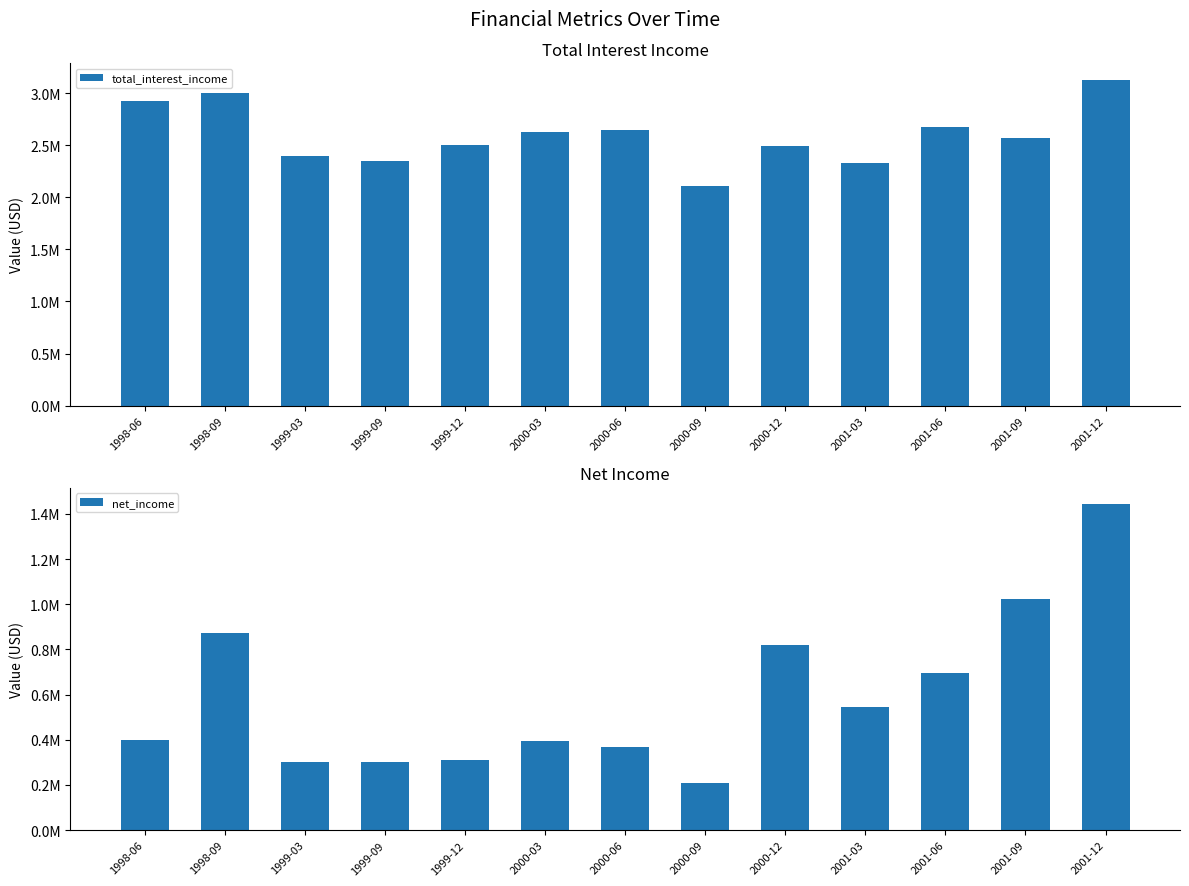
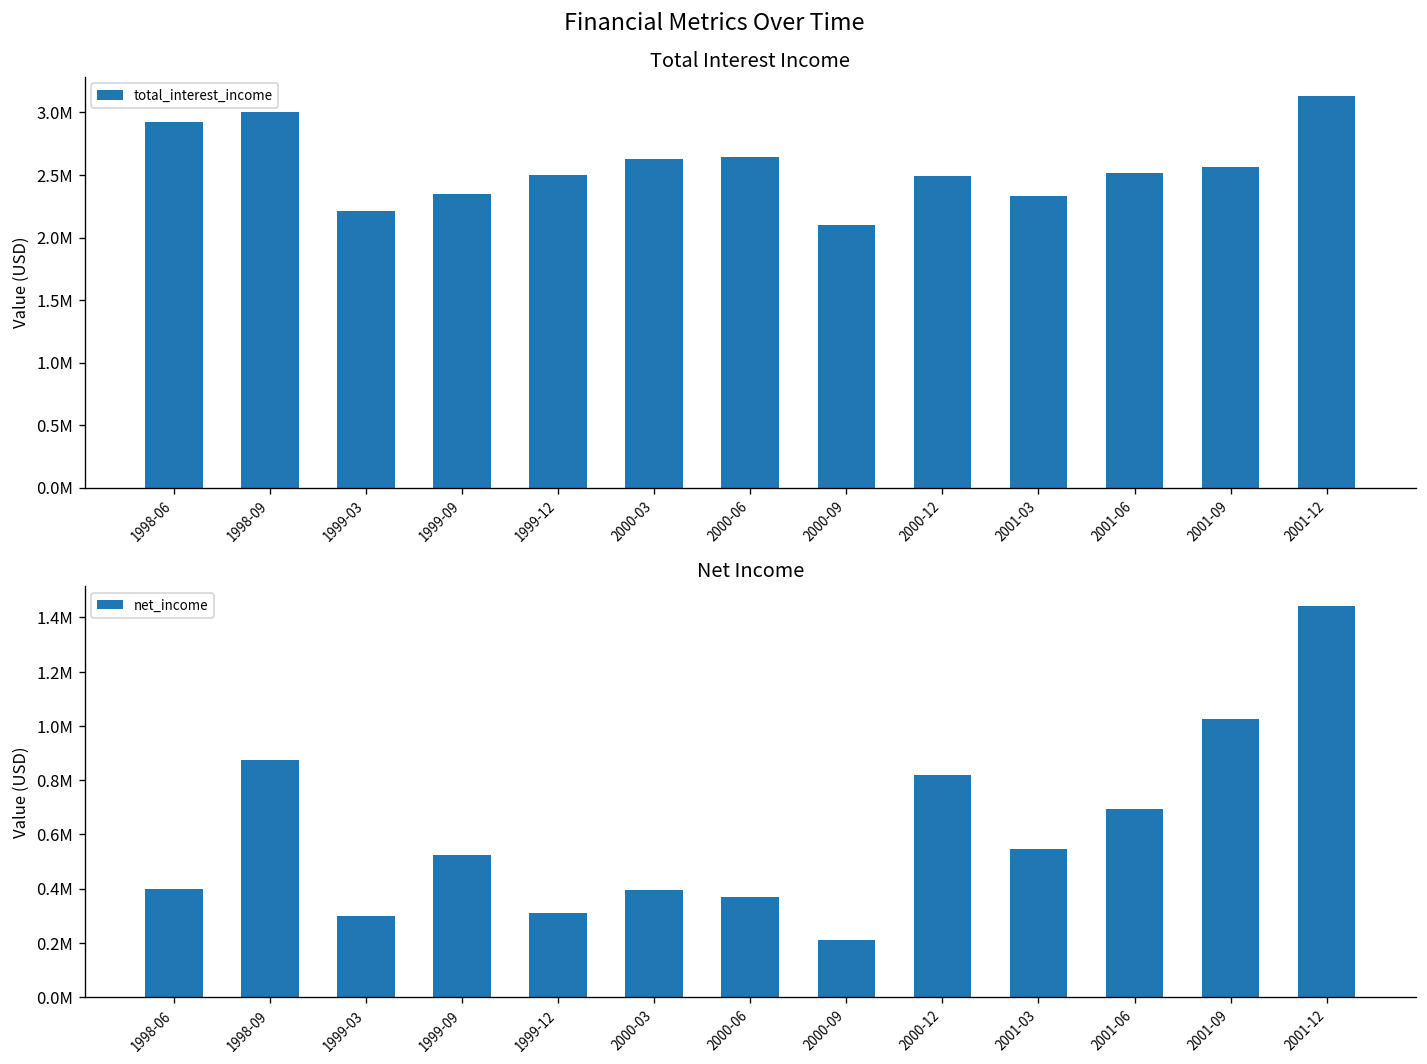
Total Interest Income, 1999-03: 2400000 -> 2210000
Total Interest Income, 2001-06: 2680000 -> 2520000
Net Income, 1999-09: 300000 -> 530000
